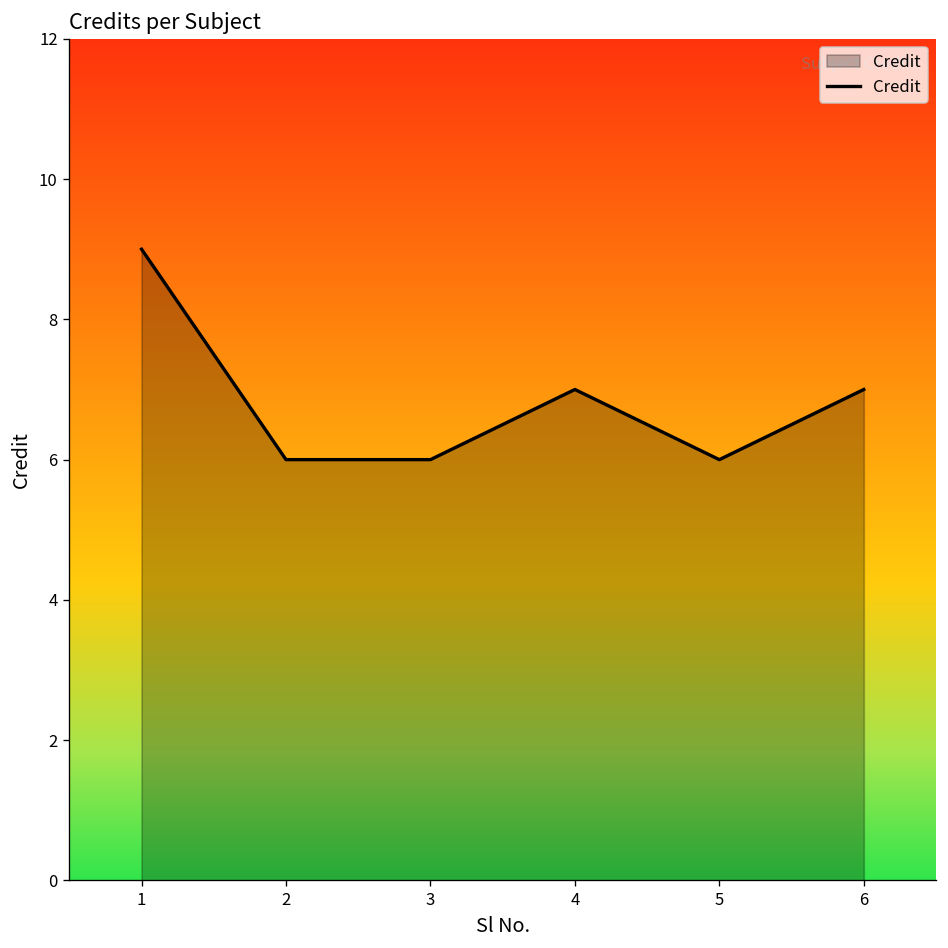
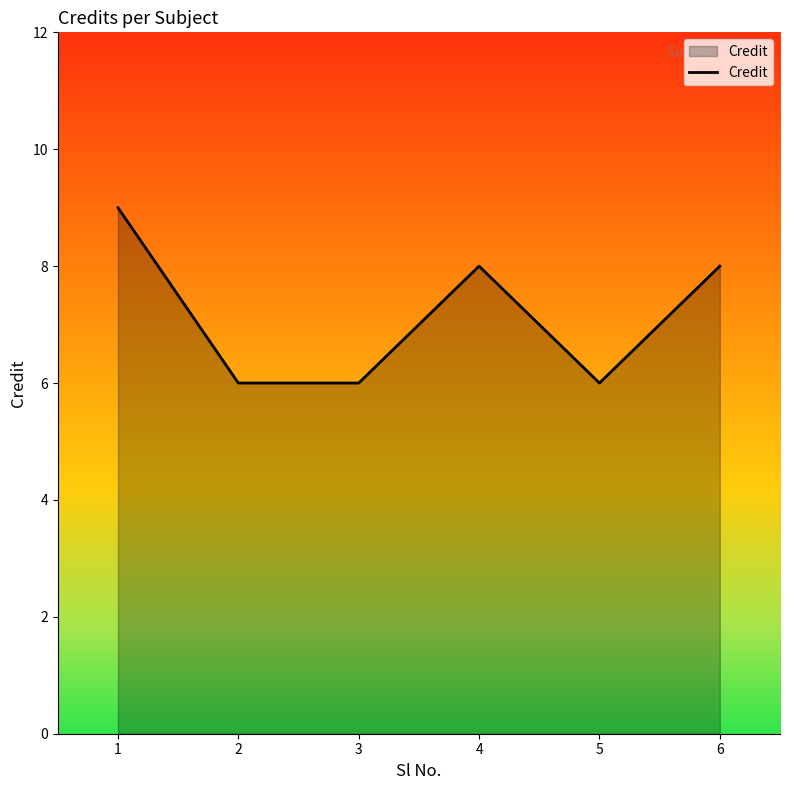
4: 7 -> 8
6: 7 -> 8
